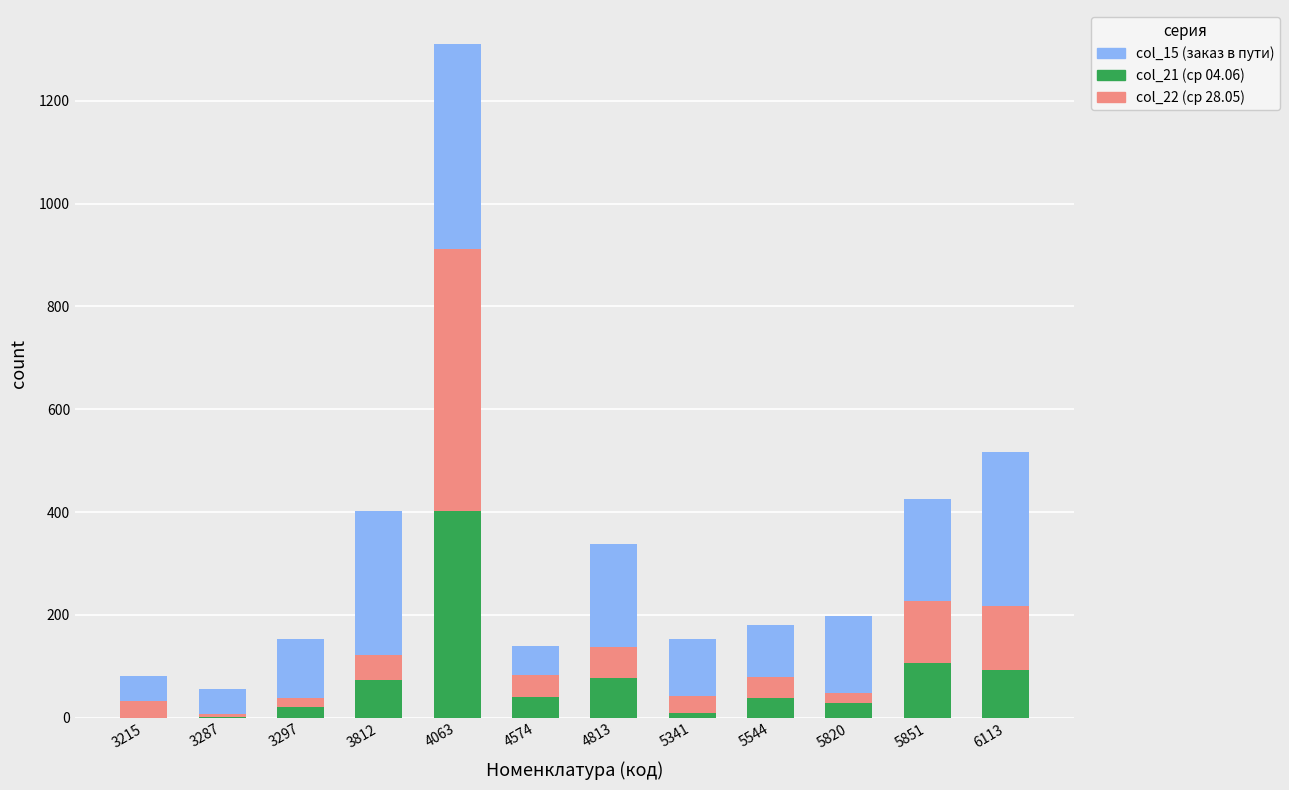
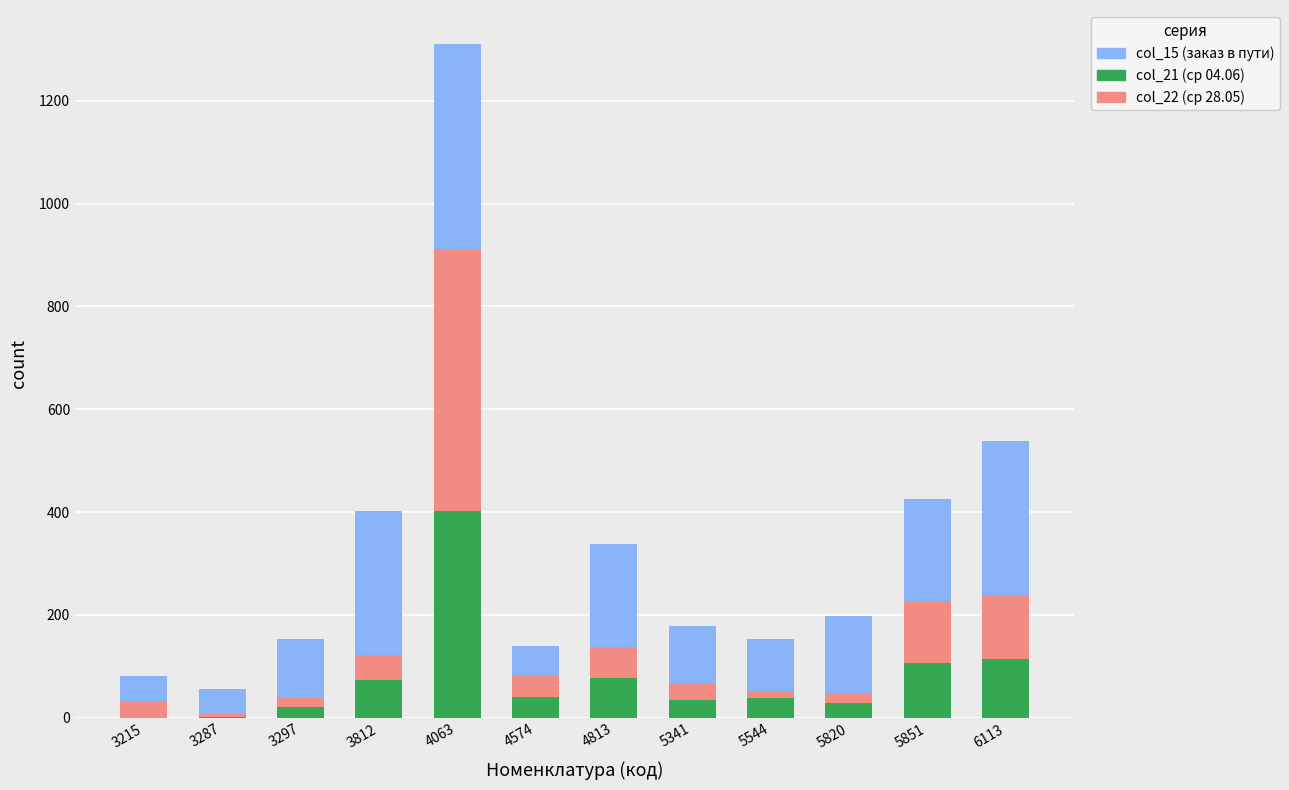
col_21 (ср 04.06), 5341: 10 -> 30
col_22 (ср 28.05), 5544: 40 -> 10
col_21 (ср 04.06), 6113: 90 -> 110
